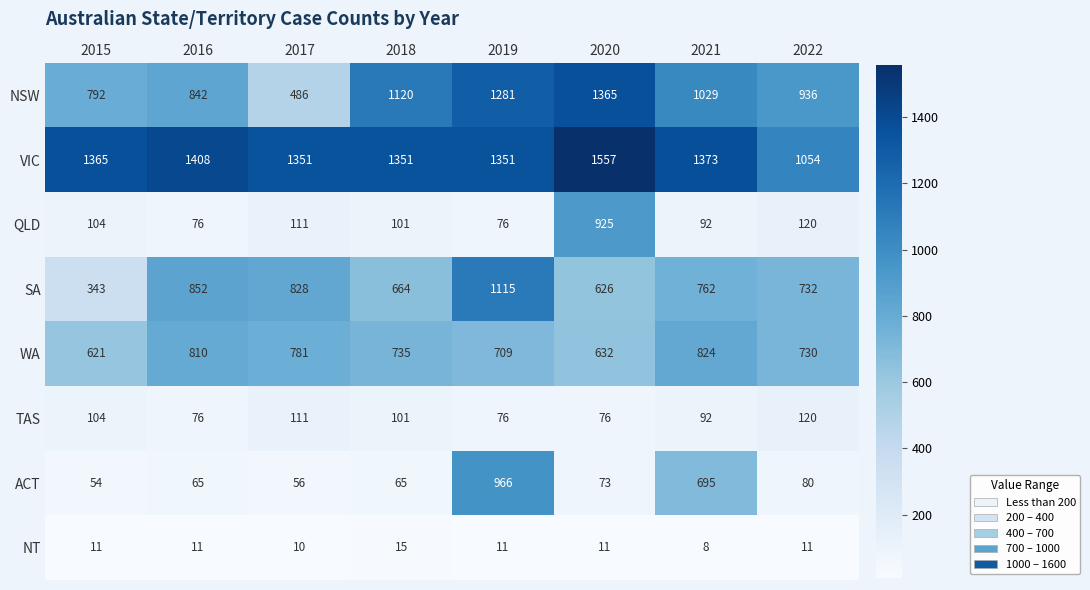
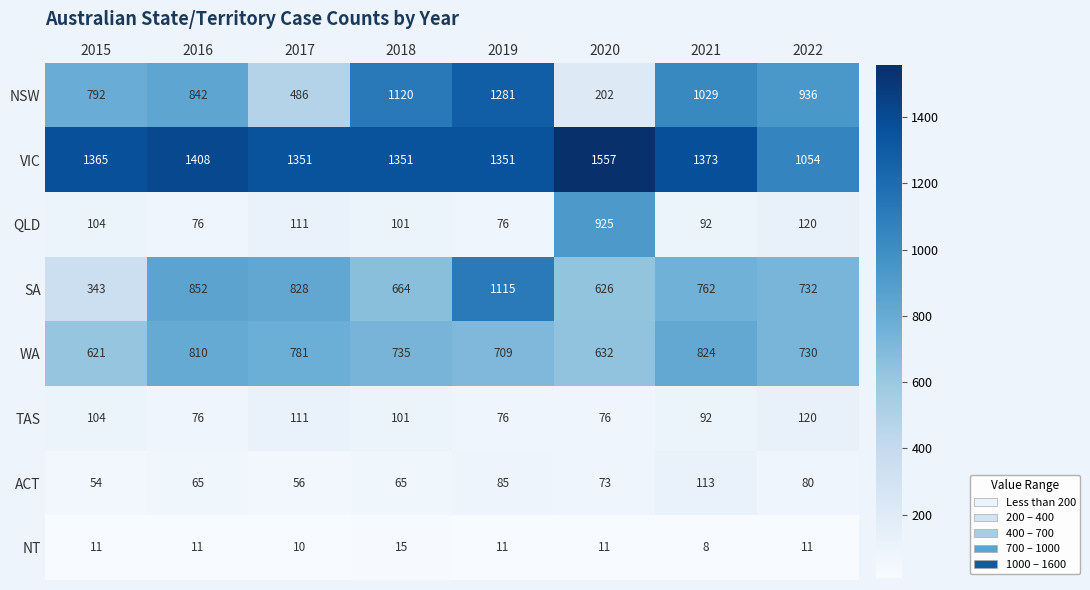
NSW, 2020: 1365 -> 202
ACT, 2019: 966 -> 85
ACT, 2021: 695 -> 113
